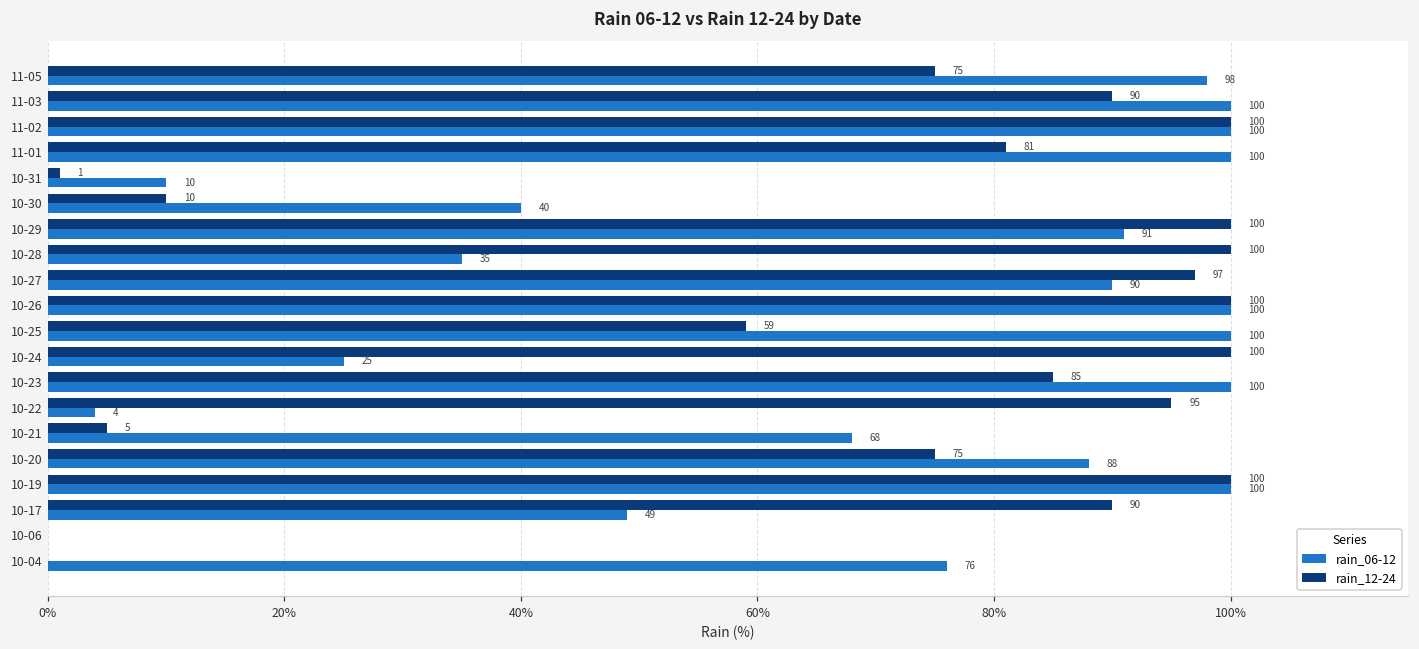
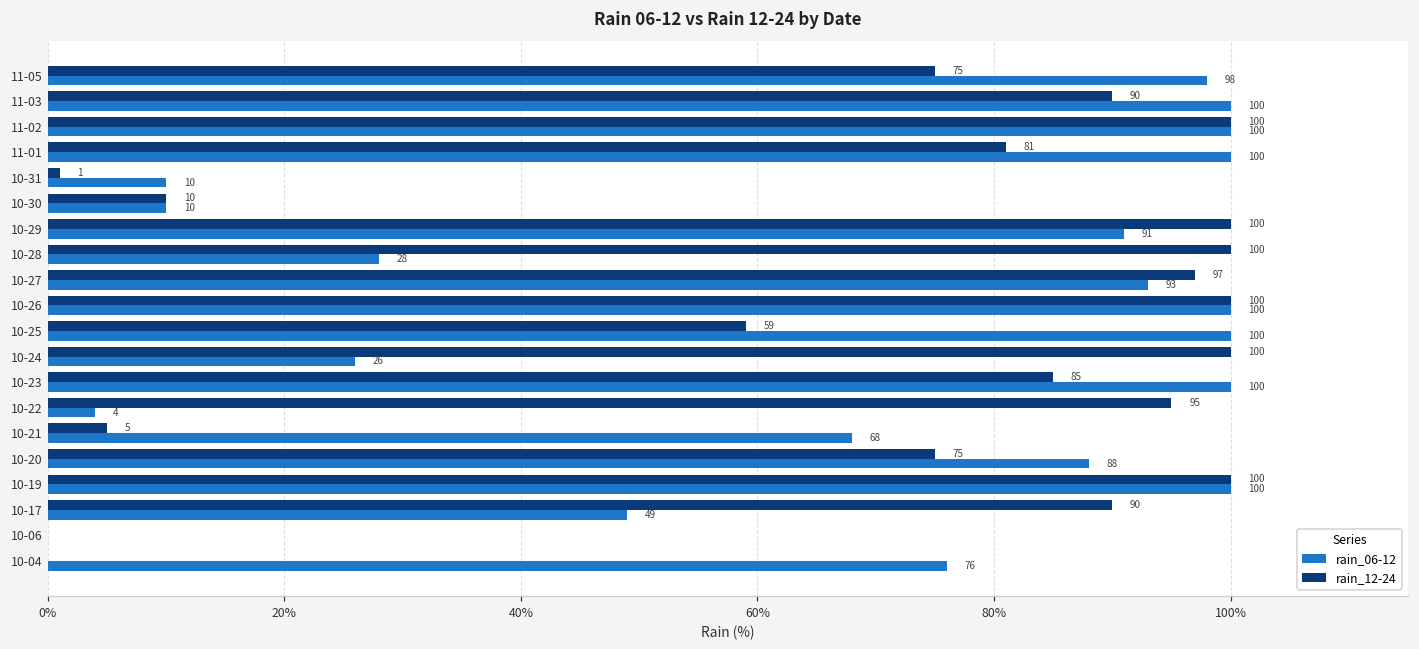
rain_06-12, 10-30: 40 -> 10
rain_06-12, 10-28: 35 -> 28
rain_06-12, 10-27: 90 -> 93
rain_06-12, 10-24: 25 -> 26
